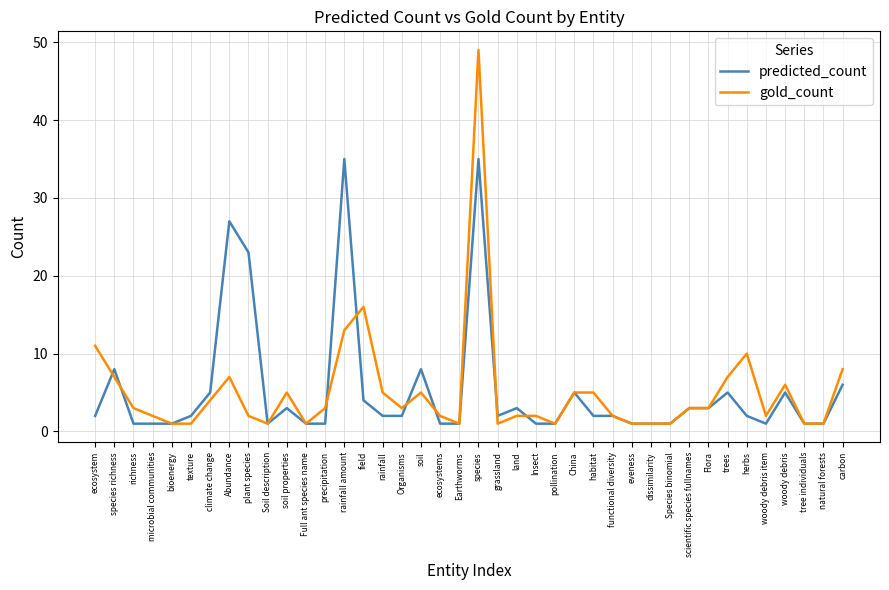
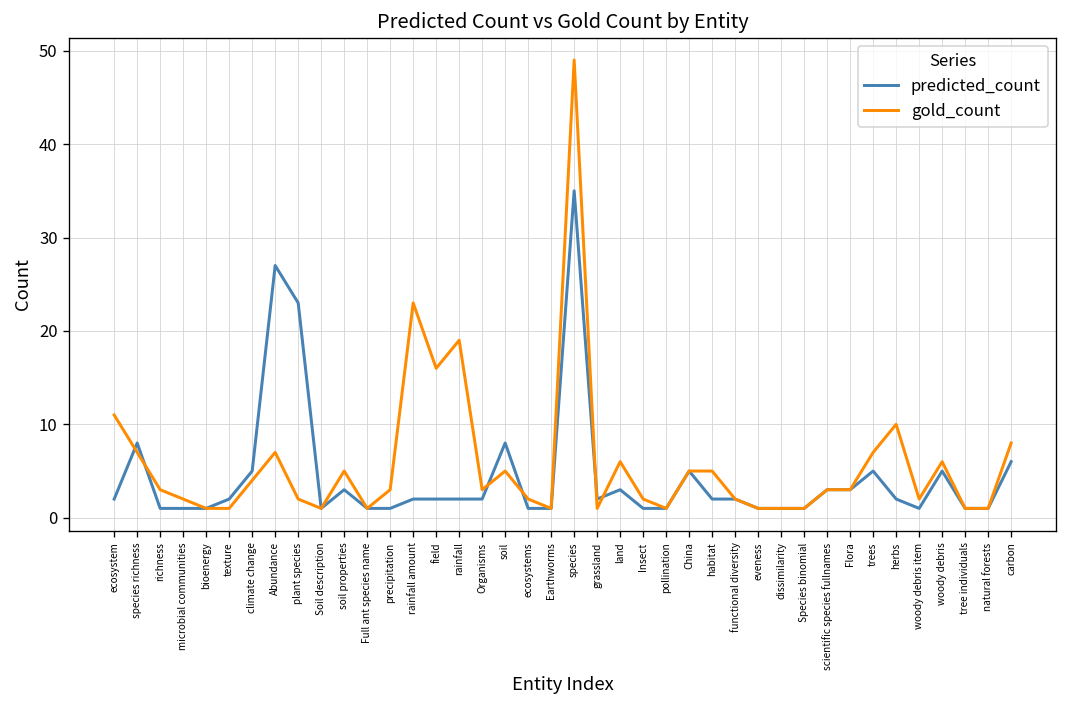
predicted_count, rainfall amount: 35 -> 2
gold_count, rainfall amount: 13 -> 23
predicted_count, field: 4 -> 2
gold_count, rainfall: 5 -> 19
gold_count, land: 2 -> 6
